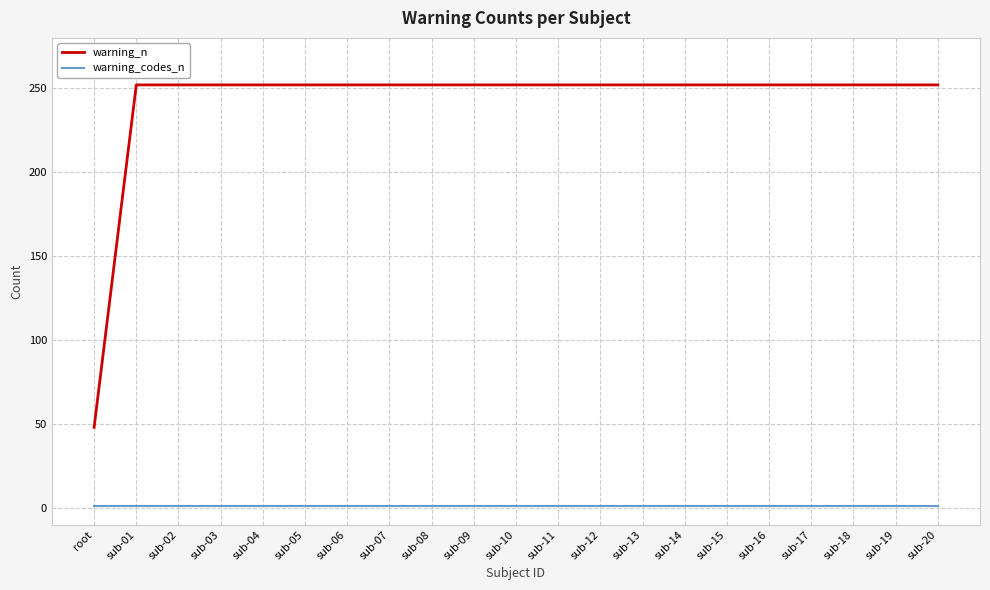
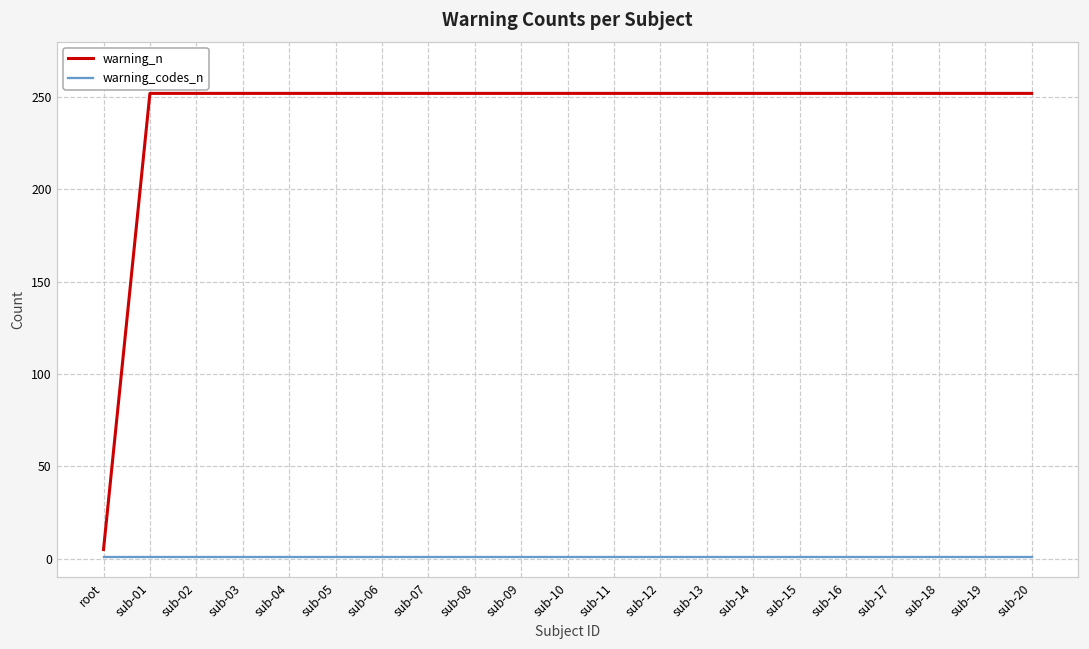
warning_n, root: 48 -> 5
